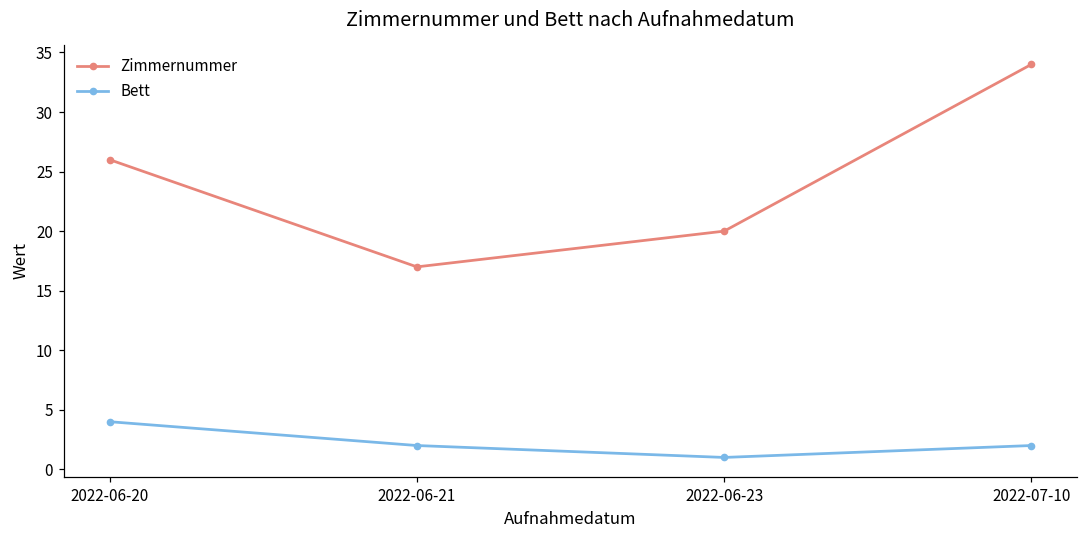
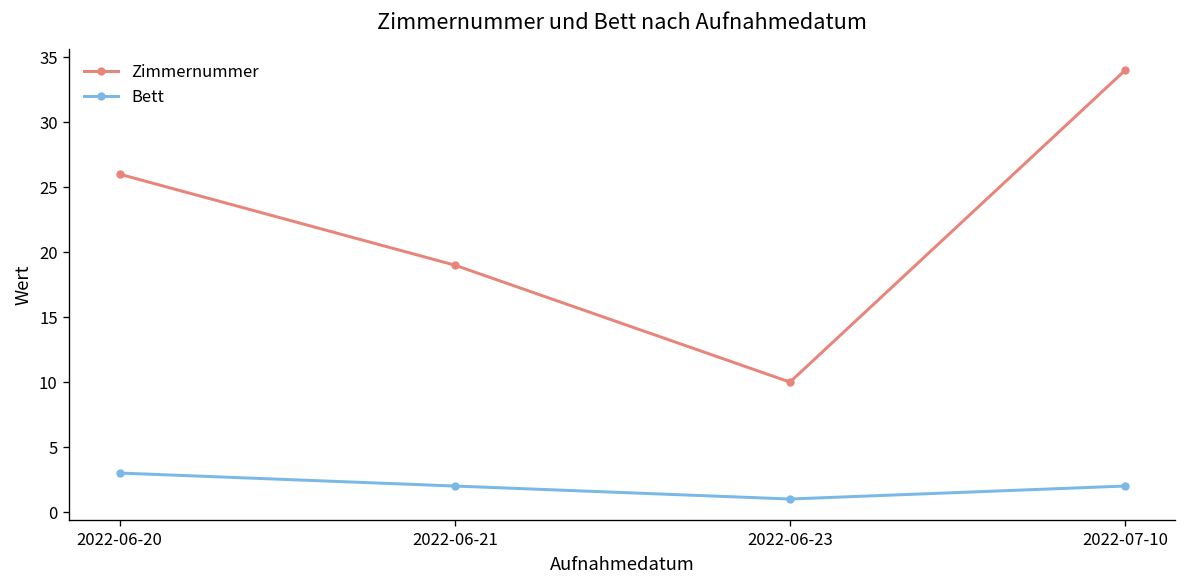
Bett, 2022-06-20: 4 -> 3
Zimmernummer, 2022-06-21: 17 -> 19
Zimmernummer, 2022-06-23: 20 -> 10
